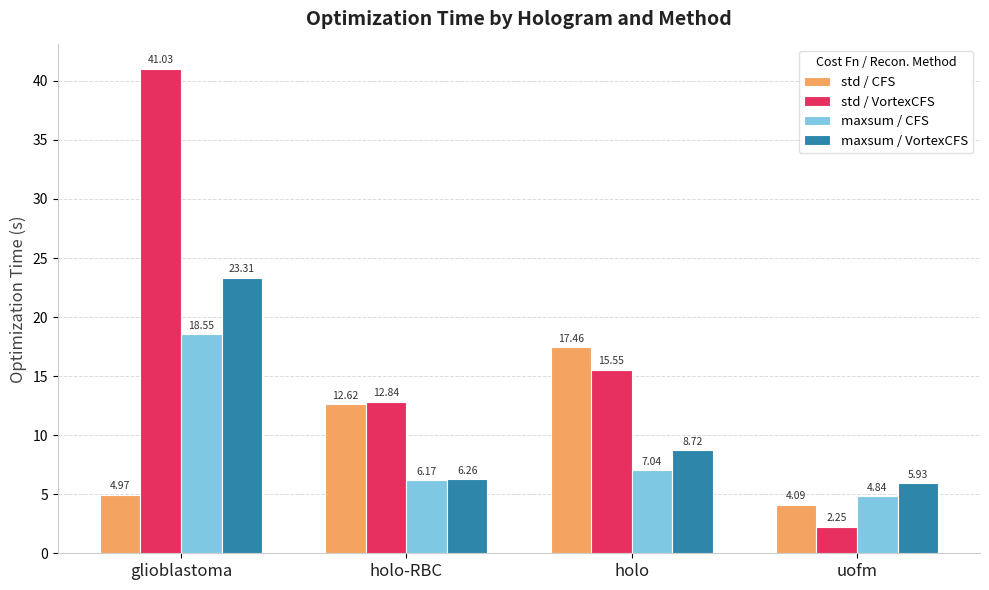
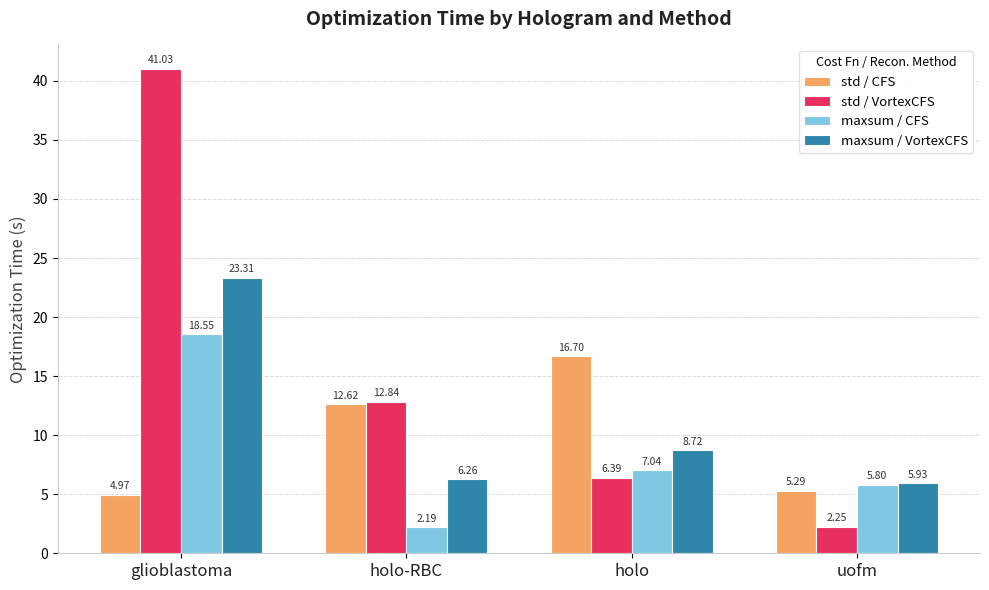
maxsum / CFS, holo-RBC: 6.17 -> 2.19
std / CFS, holo: 17.46 -> 16.70
std / VortexCFS, holo: 15.55 -> 6.39
std / CFS, uofm: 4.09 -> 5.29
maxsum / CFS, uofm: 4.84 -> 5.80
